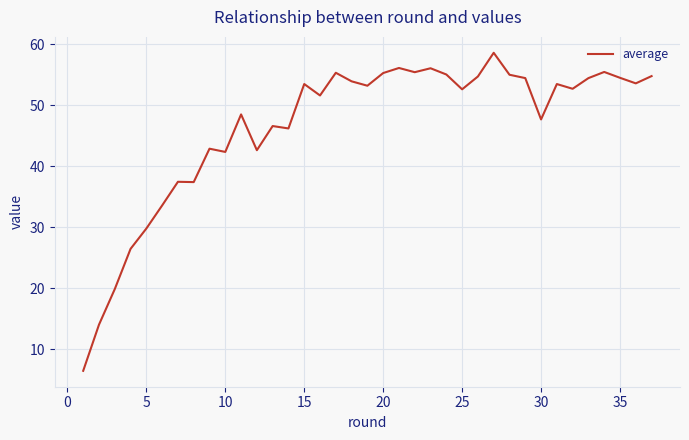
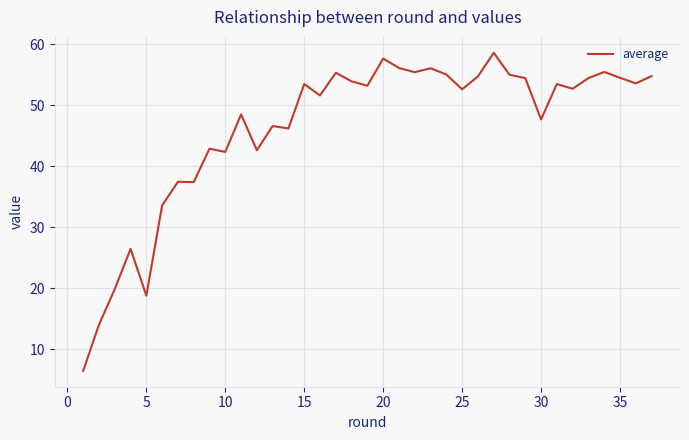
5: 30 -> 19
20: 55 -> 58
